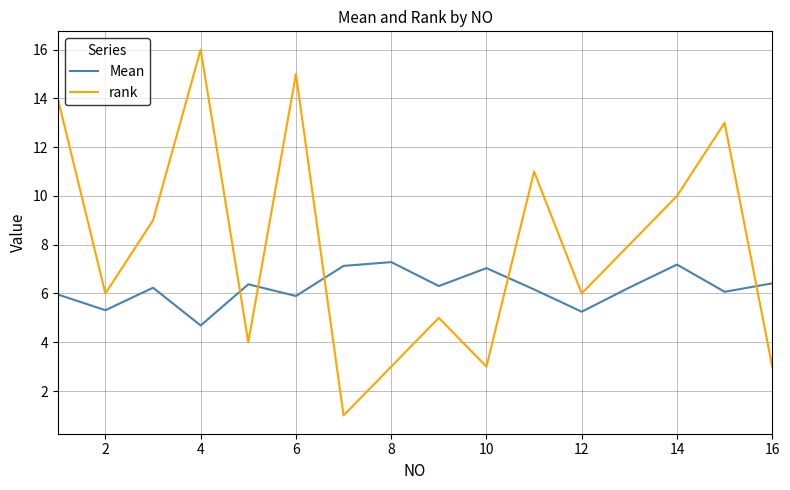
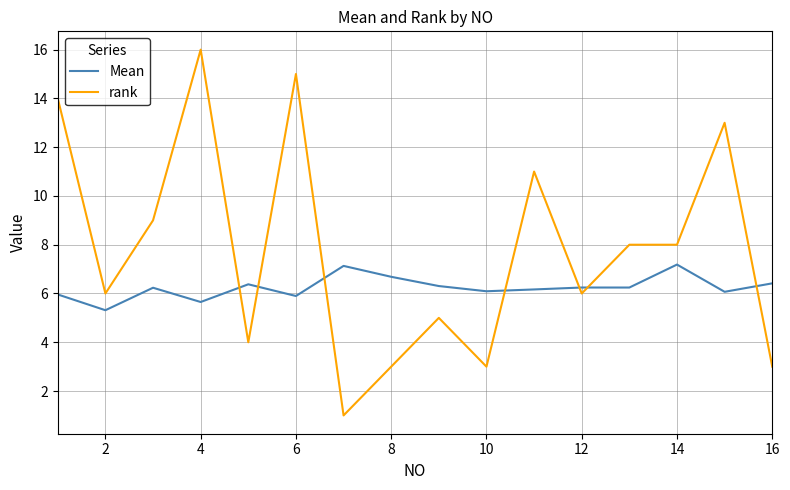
Mean, 4: 4.7 -> 5.7
Mean, 8: 7.3 -> 6.7
Mean, 10: 7.0 -> 6.1
Mean, 12: 5.3 -> 6.2
rank, 14: 10 -> 8
